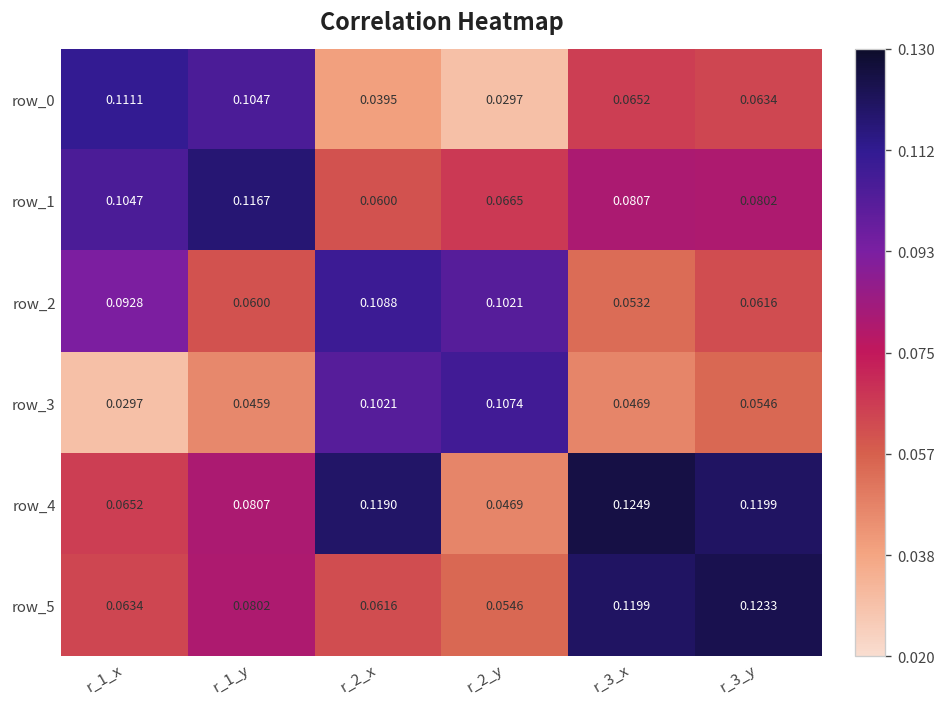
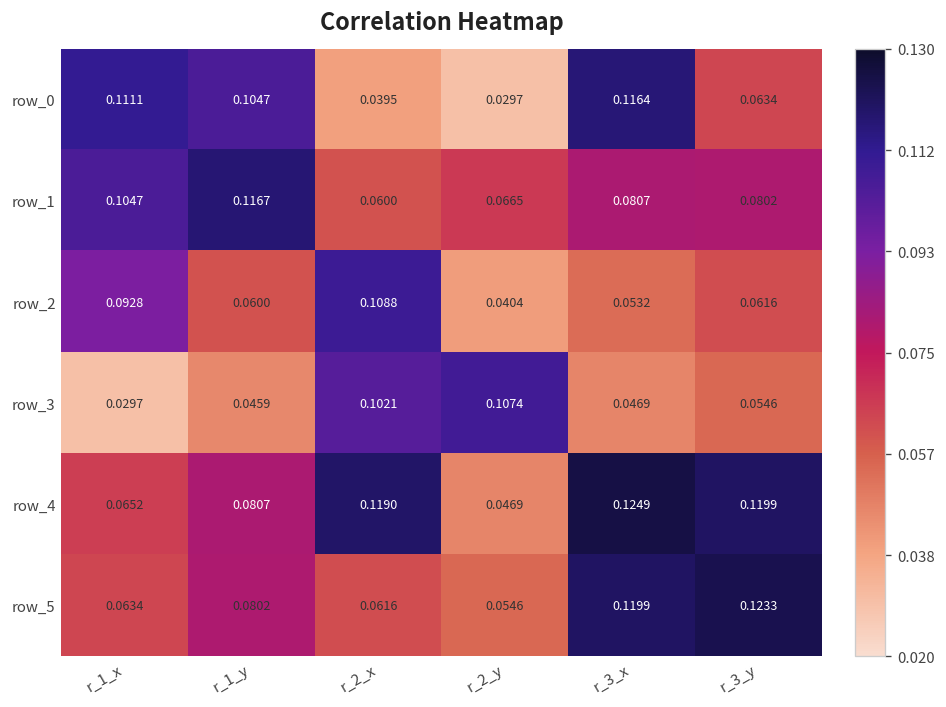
row_0, r_3_x: 0.0652 -> 0.1164
row_2, r_2_y: 0.1021 -> 0.0404
